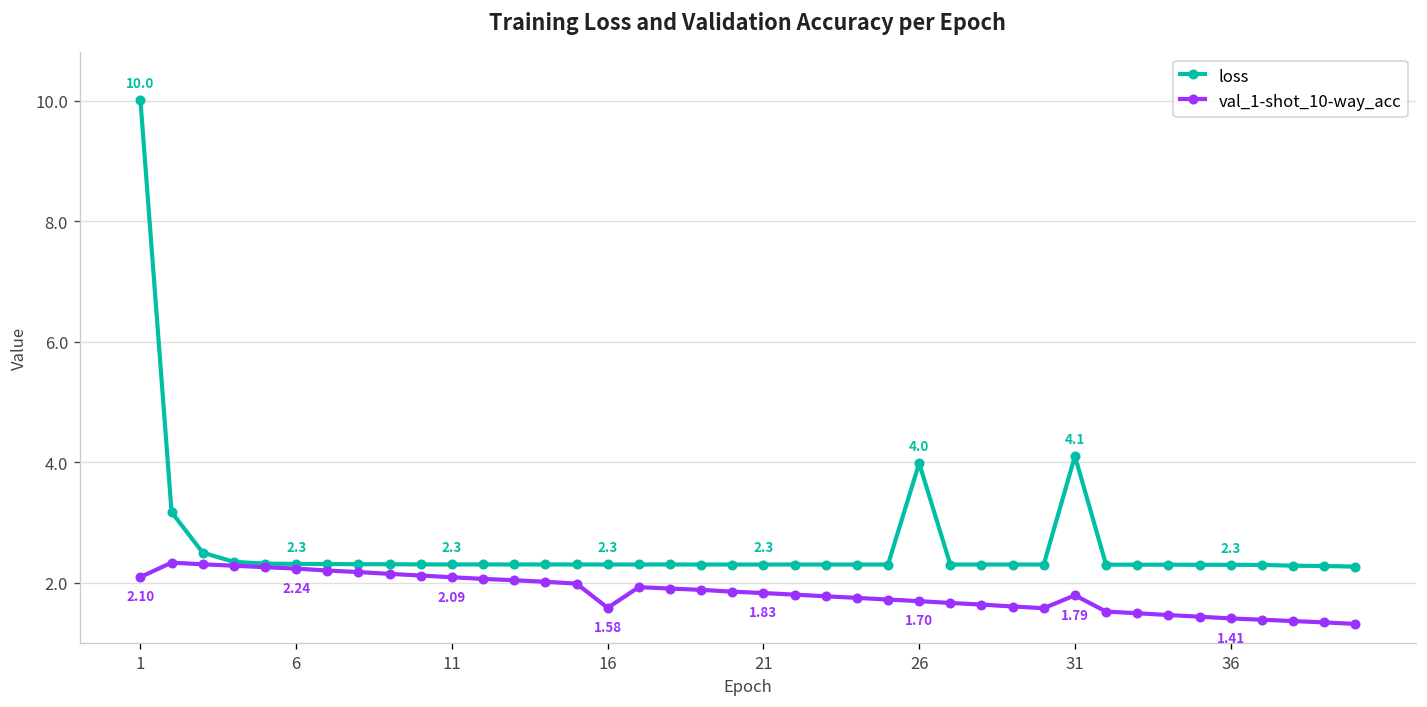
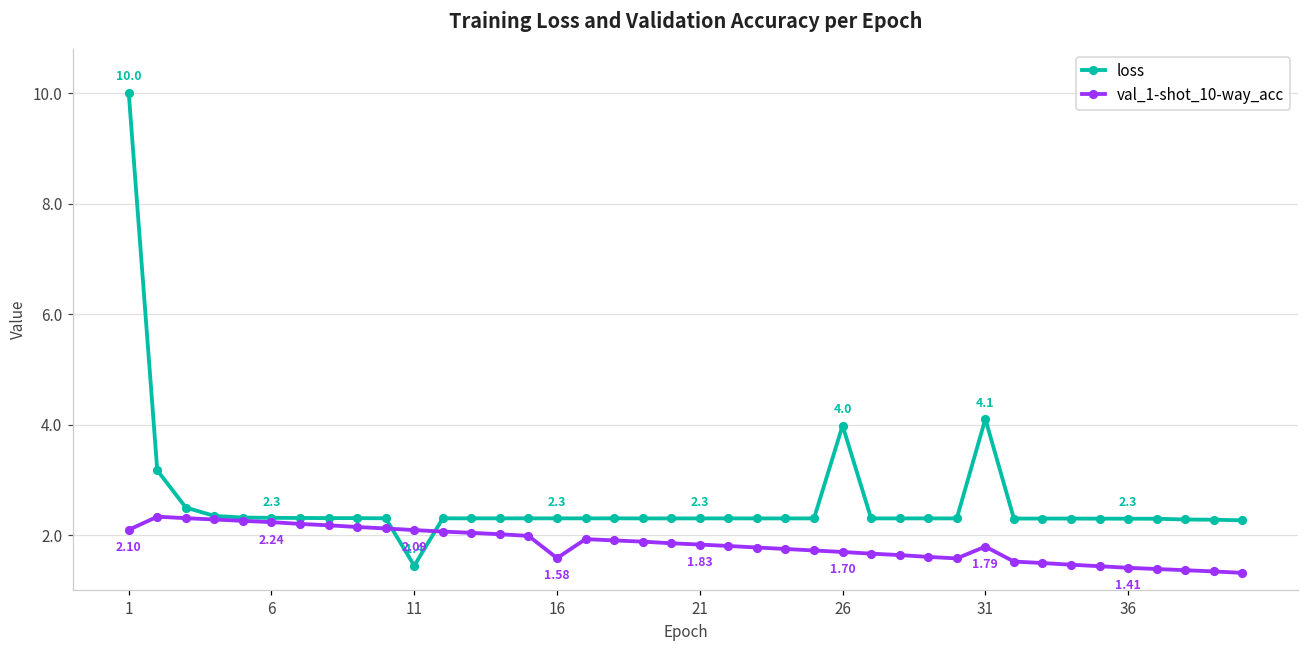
loss, 11: 2.3 -> 1.4
